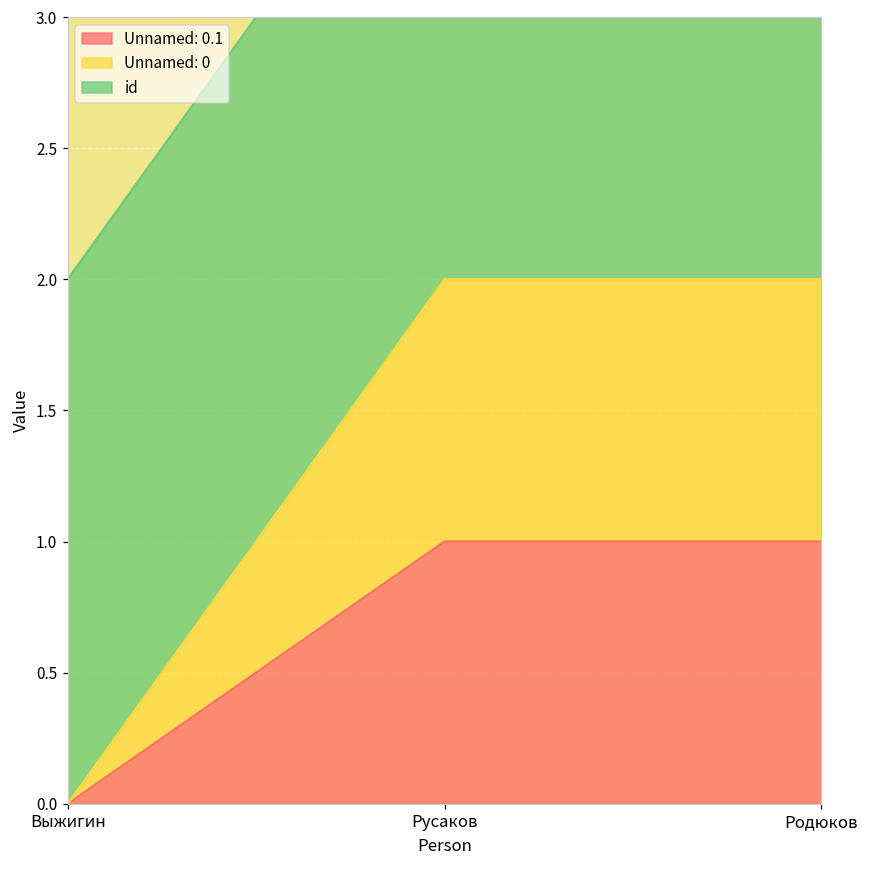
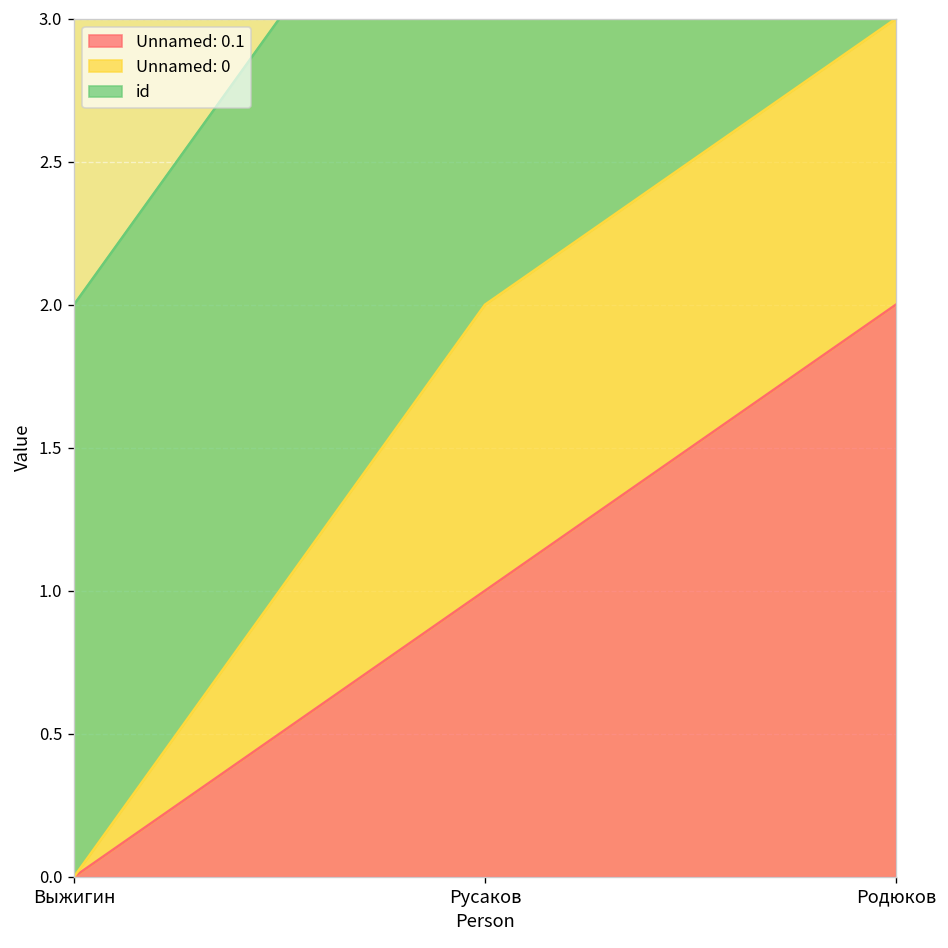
Unnamed: 0.1, Родюков: 1 -> 2
